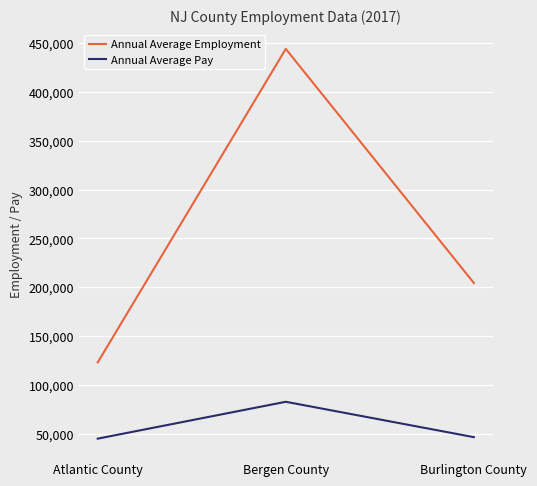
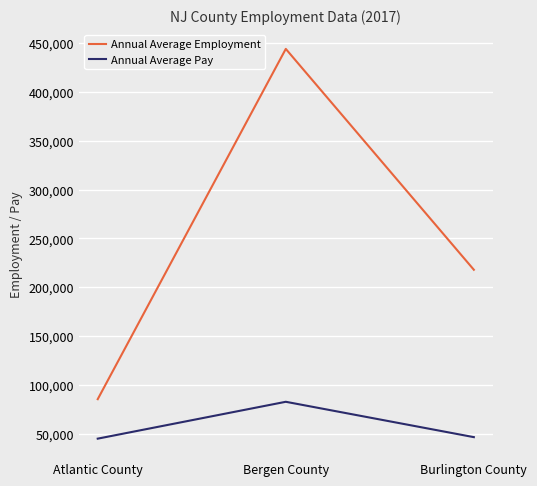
Annual Average Employment, Atlantic County: 120,000 -> 90,000
Annual Average Employment, Burlington County: 200,000 -> 220,000
